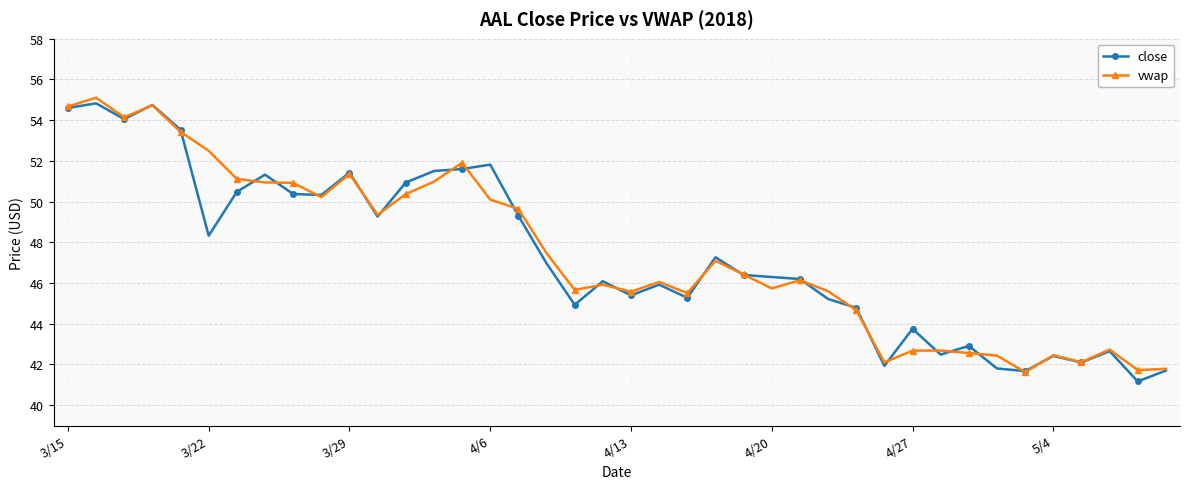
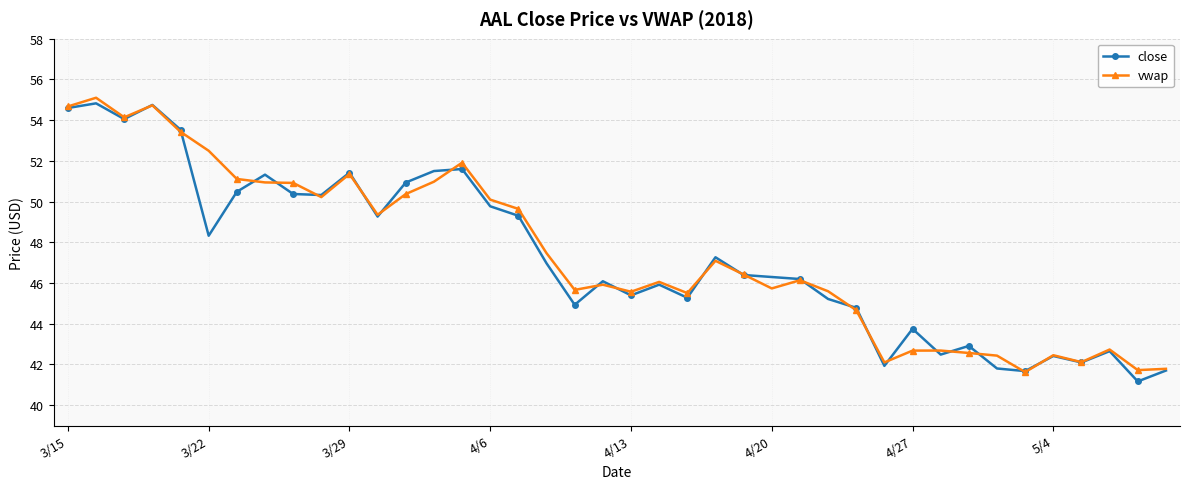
close, 4/6: 51.8 -> 49.8
